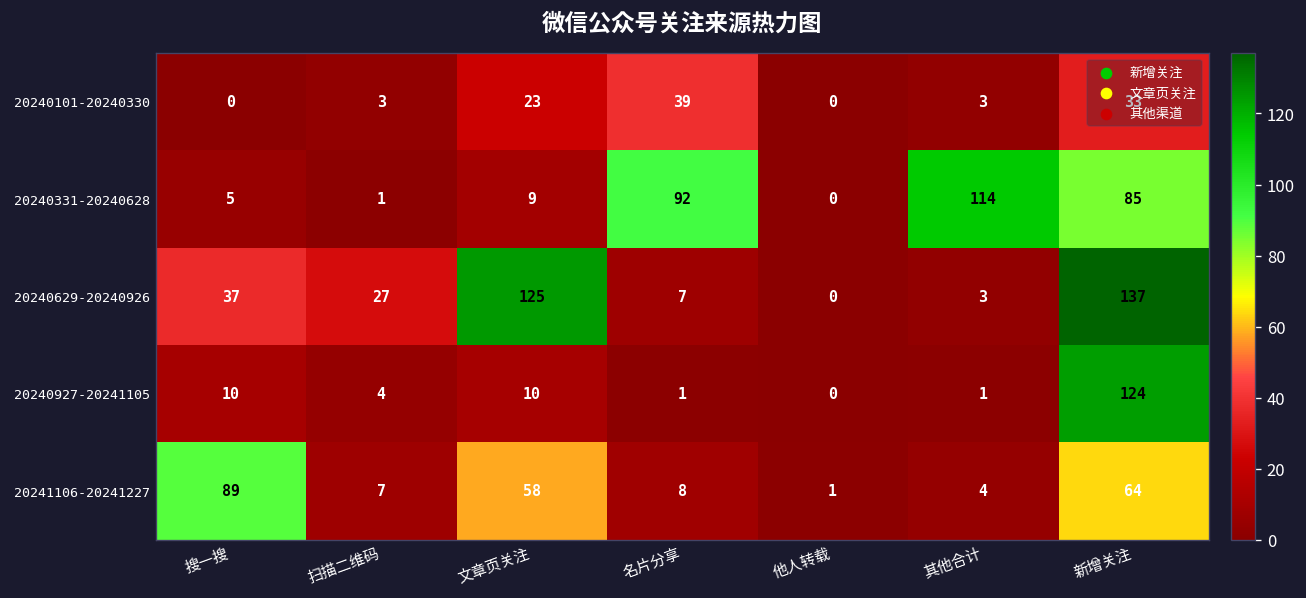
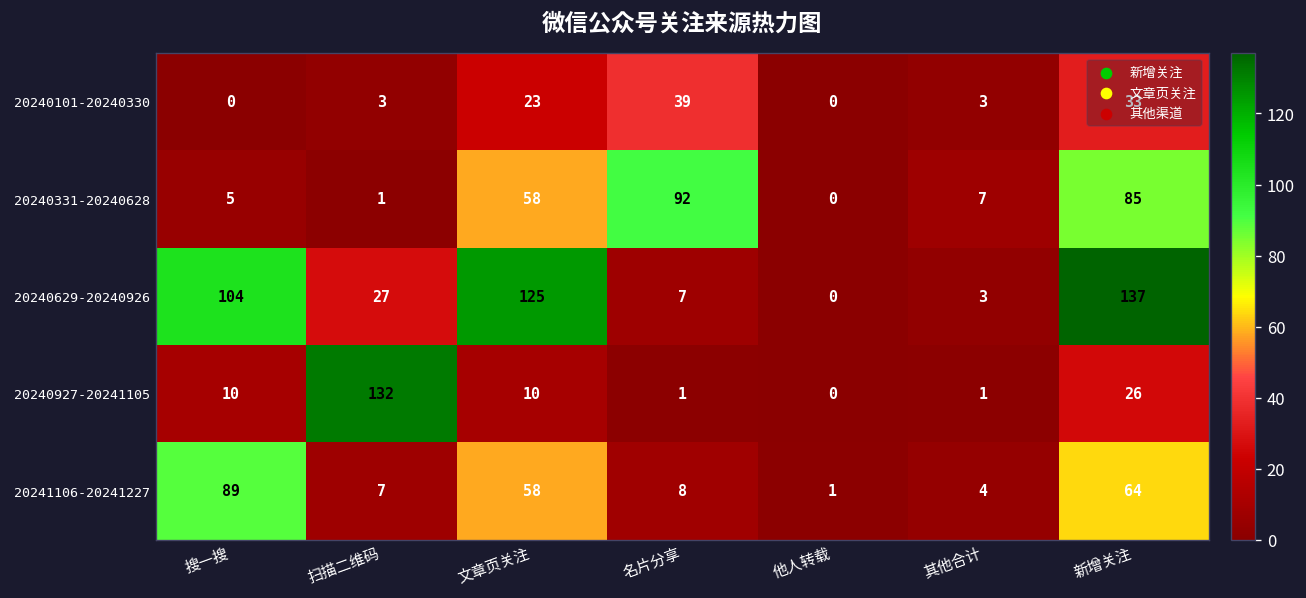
20240331-20240628, 文章页关注: 9 -> 58
20240331-20240628, 其他合计: 114 -> 7
20240629-20240926, 搜一搜: 37 -> 104
20240927-20241105, 扫描二维码: 4 -> 132
20240927-20241105, 新增关注: 124 -> 26
